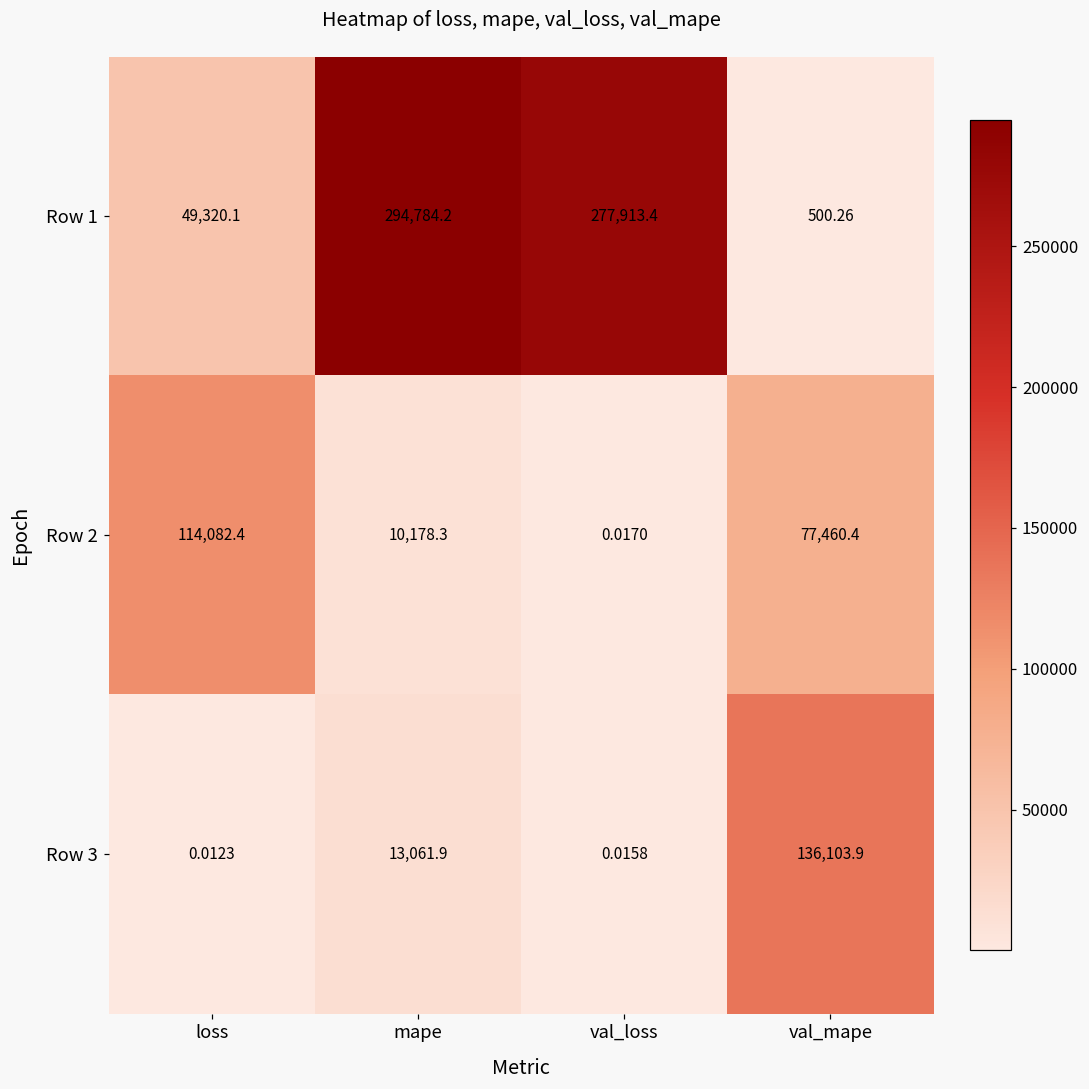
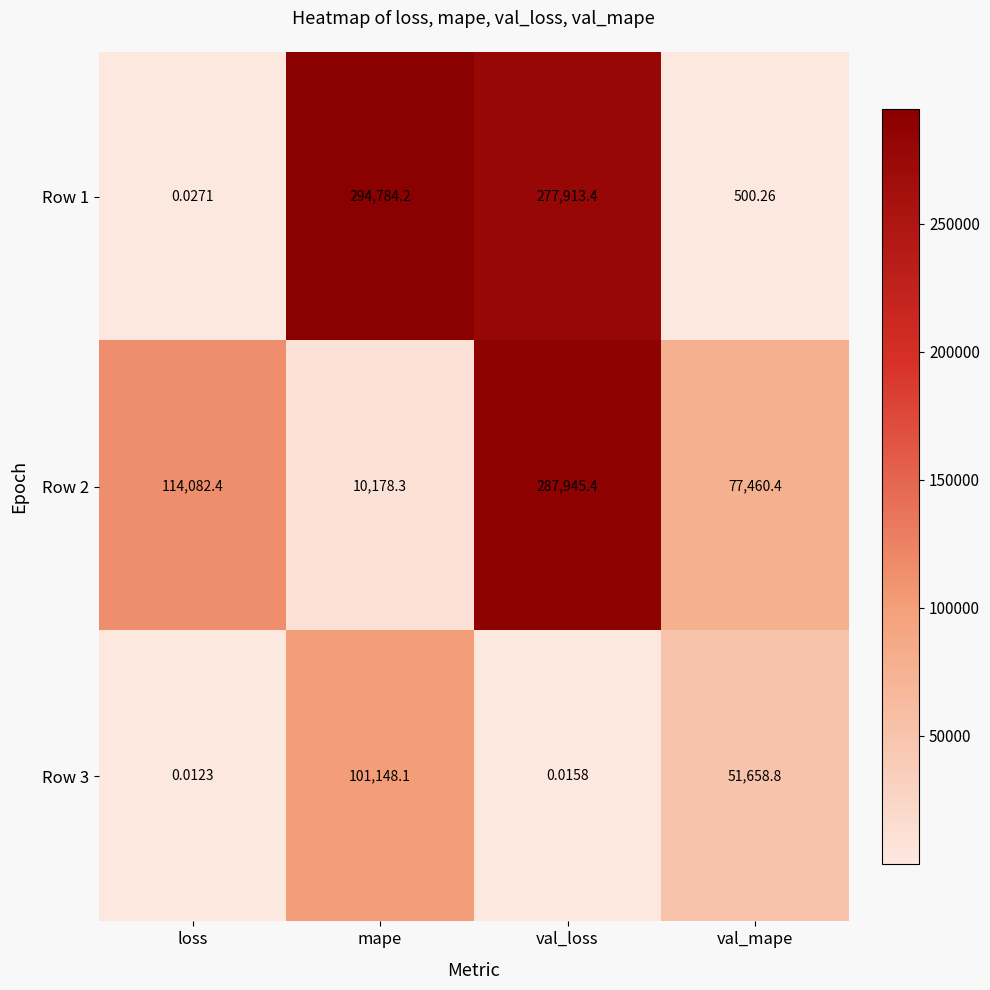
Row 1, loss: 49,320.1 -> 0.0271
Row 2, val_loss: 0.0170 -> 287,945.4
Row 3, mape: 13,061.9 -> 101,148.1
Row 3, val_mape: 136,103.9 -> 51,658.8
